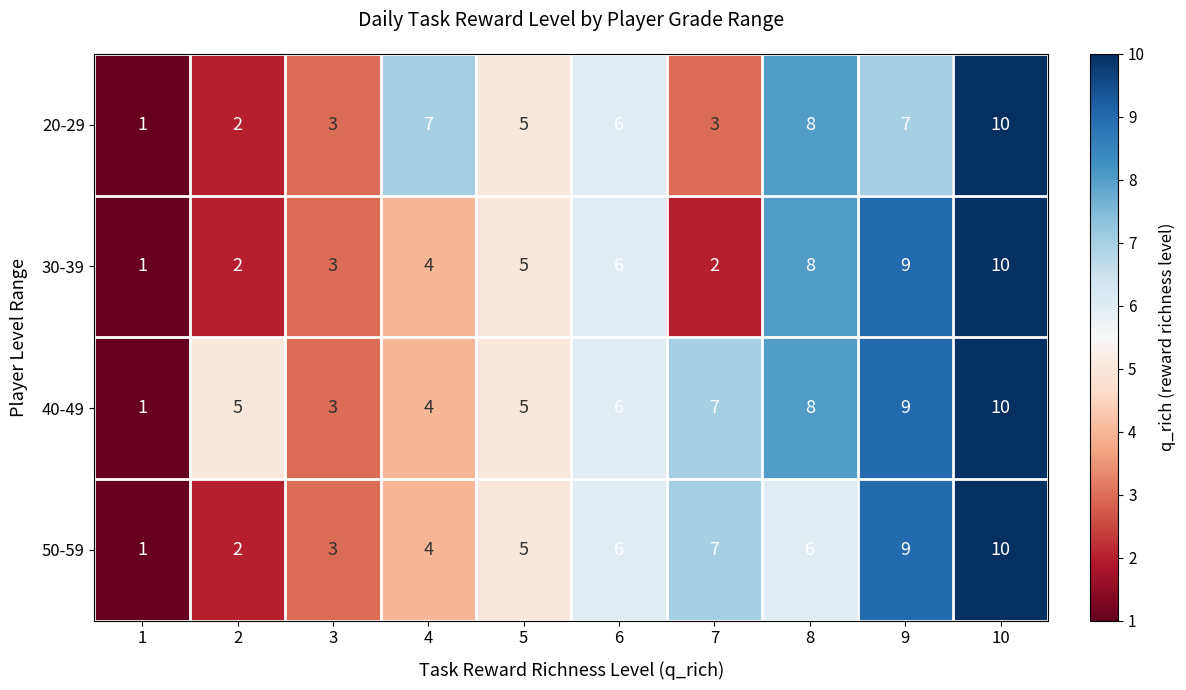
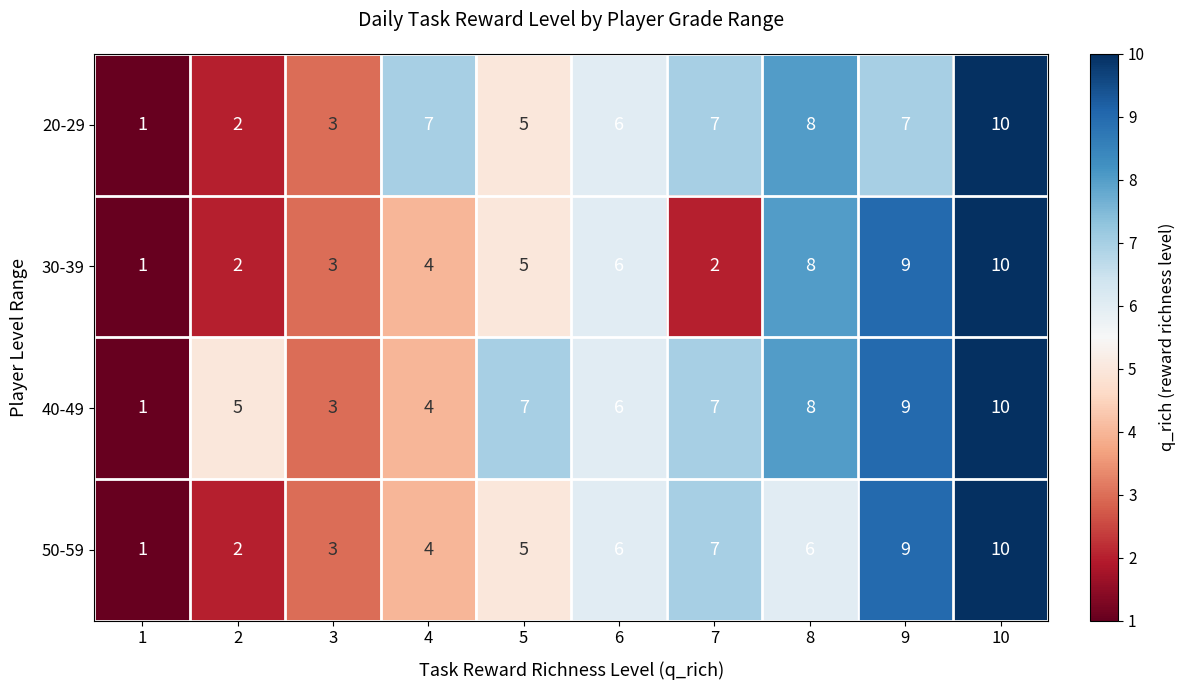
20-29, 7: 3 -> 7
40-49, 5: 5 -> 7
